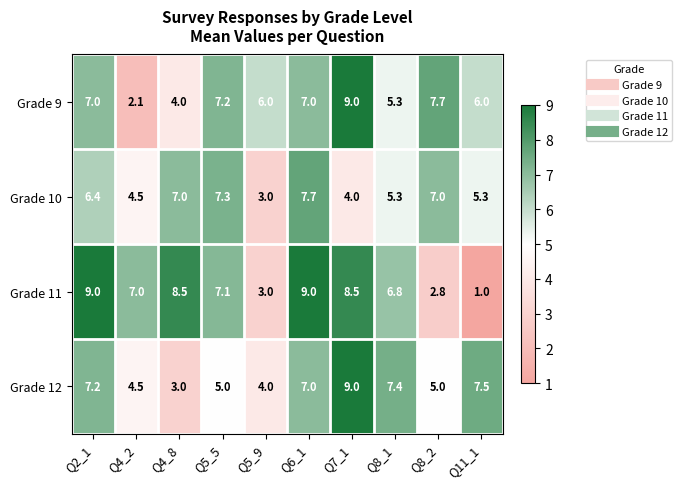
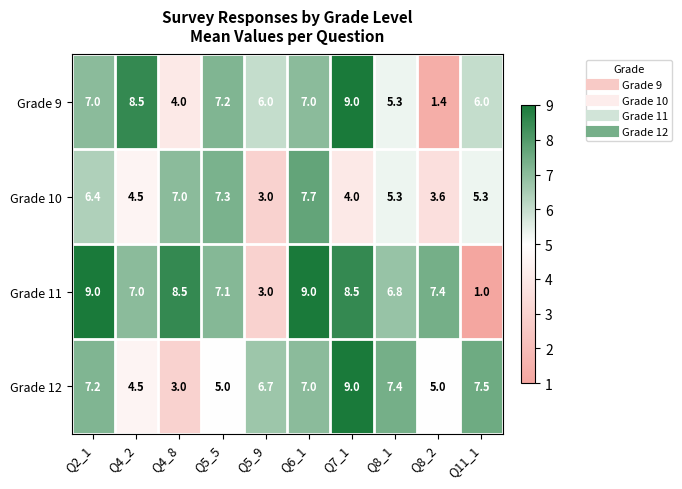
Grade 9, Q4_2: 2.1 -> 8.5
Grade 9, Q8_2: 7.7 -> 1.4
Grade 10, Q8_2: 7.0 -> 3.6
Grade 11, Q8_2: 2.8 -> 7.4
Grade 12, Q5_9: 4.0 -> 6.7
